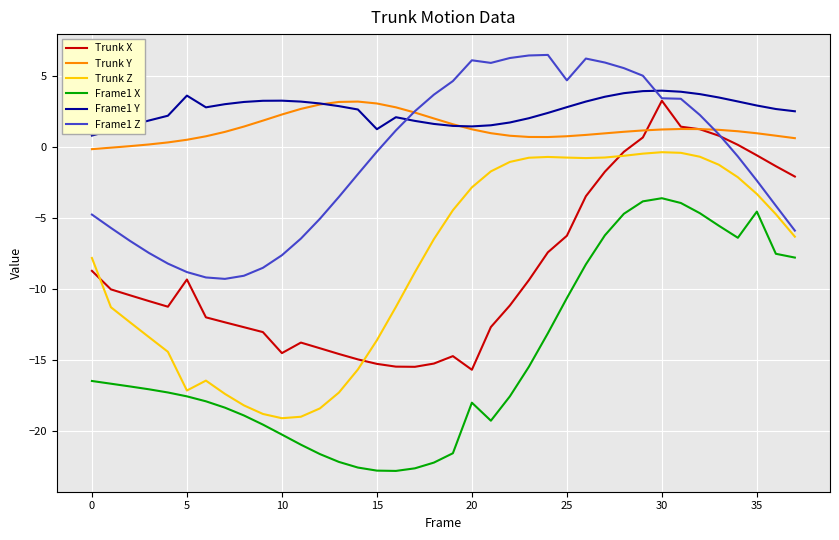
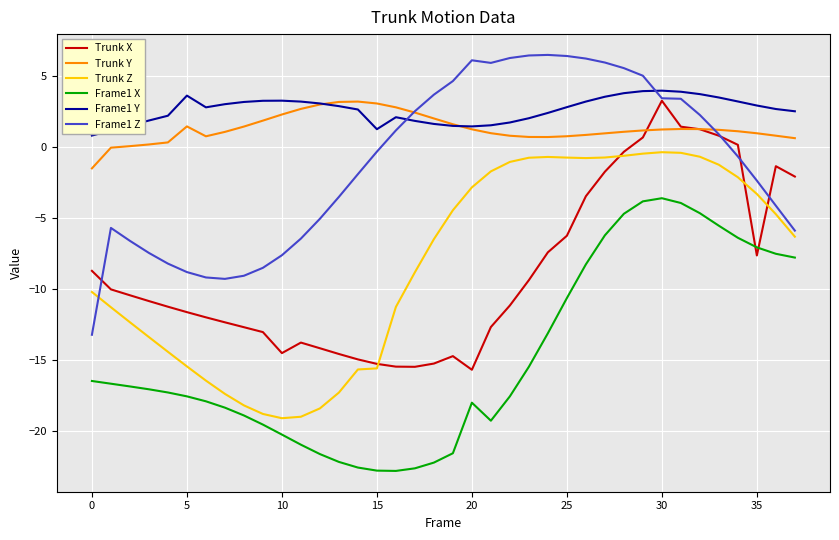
Trunk Y, 0: -0.1 -> -1.5
Trunk Z, 0: -7.8 -> -10.2
Frame1 Z, 0: -4.7 -> -13.2
Trunk X, 5: -9.3 -> -11.6
Trunk Y, 5: 0.5 -> 1.5
Trunk Z, 5: -17.1 -> -15.4
Trunk Z, 15: -13.6 -> -15.6
Frame1 Z, 25: 4.7 -> 6.4
Trunk X, 35: -0.6 -> -7.6
Frame1 X, 35: -4.5 -> -7.0
